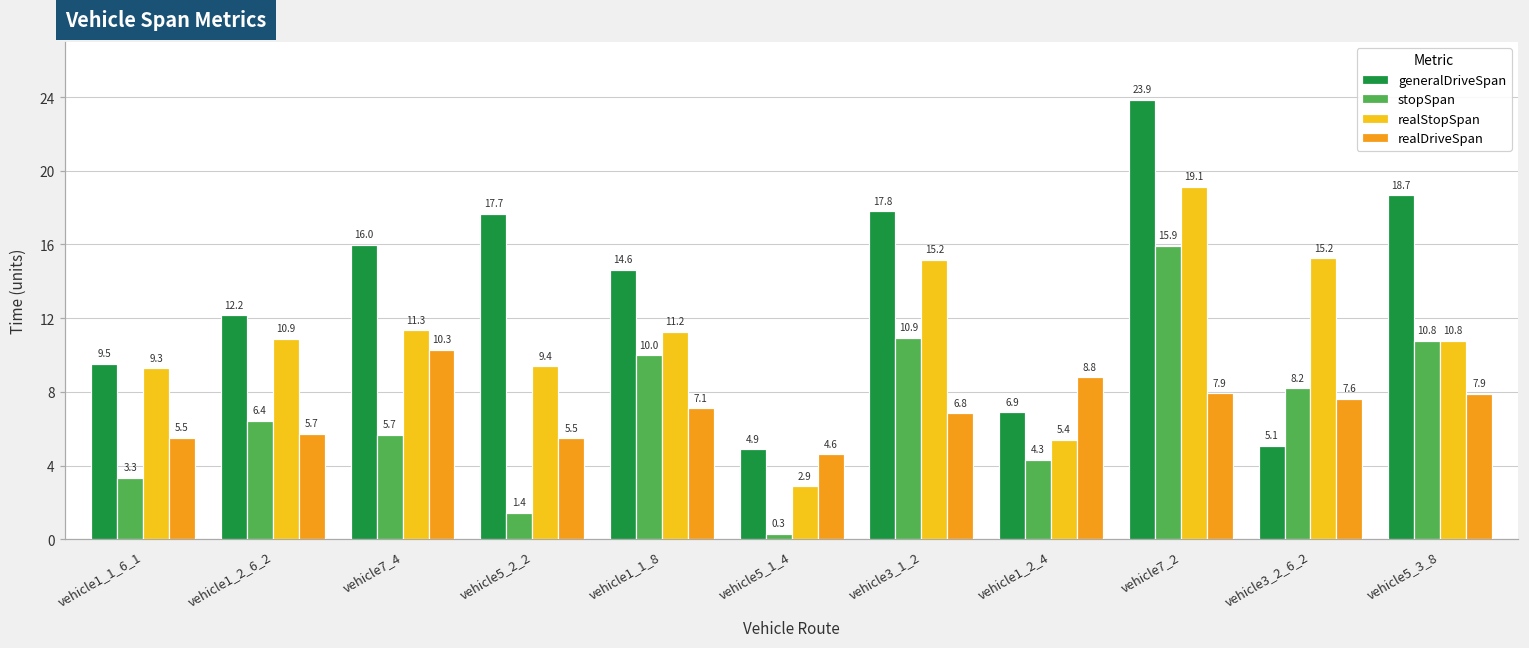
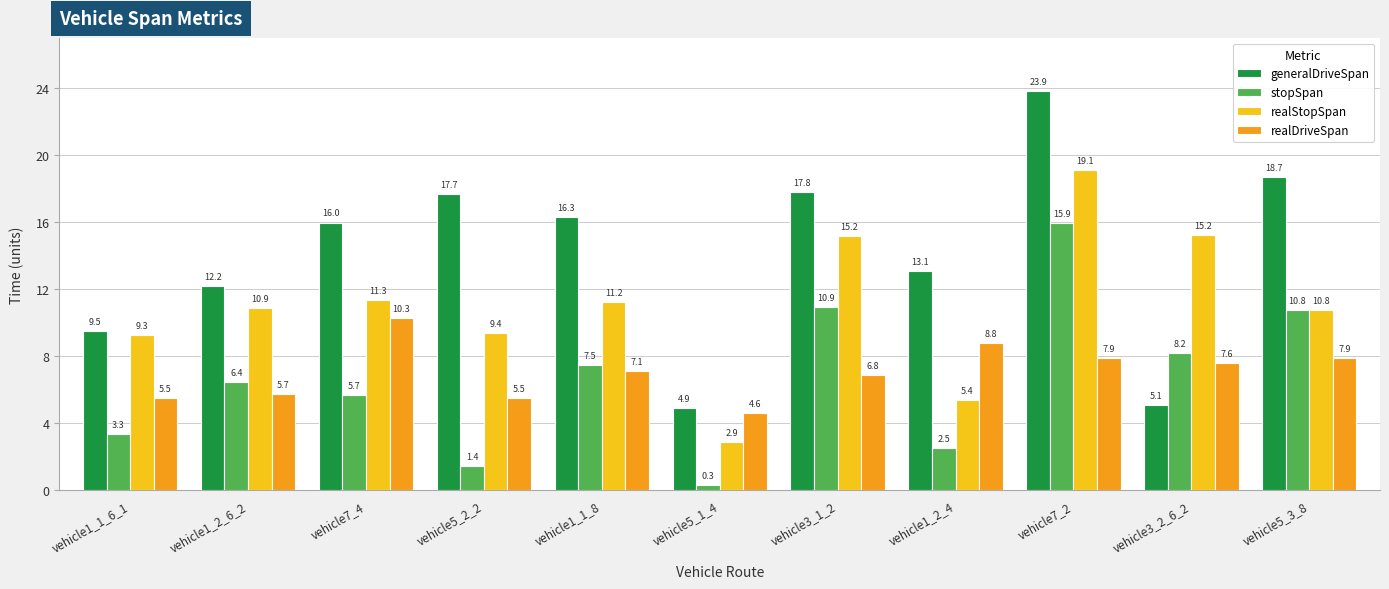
generalDriveSpan, vehicle1_1_8: 14.6 -> 16.3
stopSpan, vehicle1_1_8: 10.0 -> 7.5
generalDriveSpan, vehicle1_2_4: 6.9 -> 13.1
stopSpan, vehicle1_2_4: 4.3 -> 2.5
